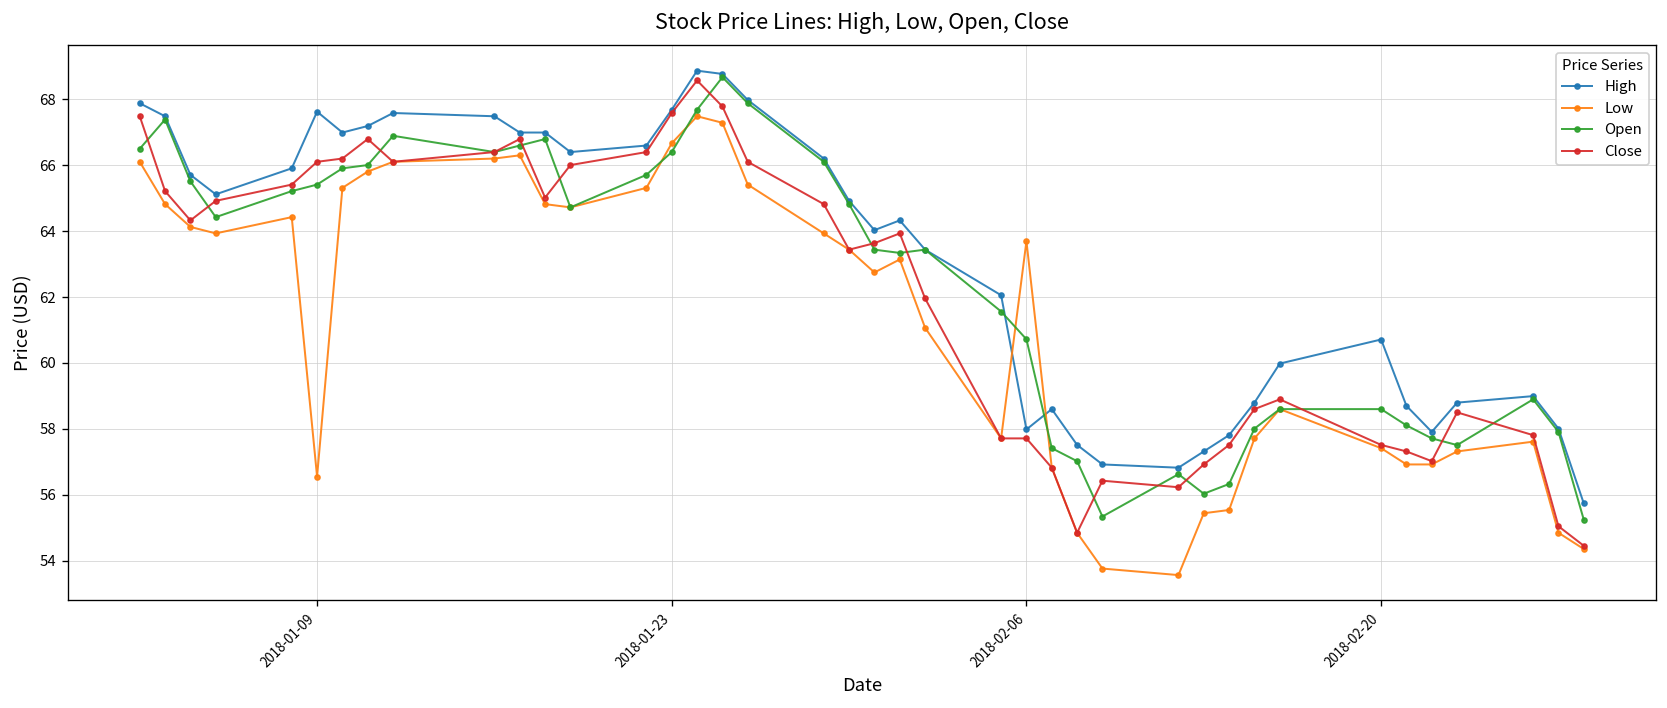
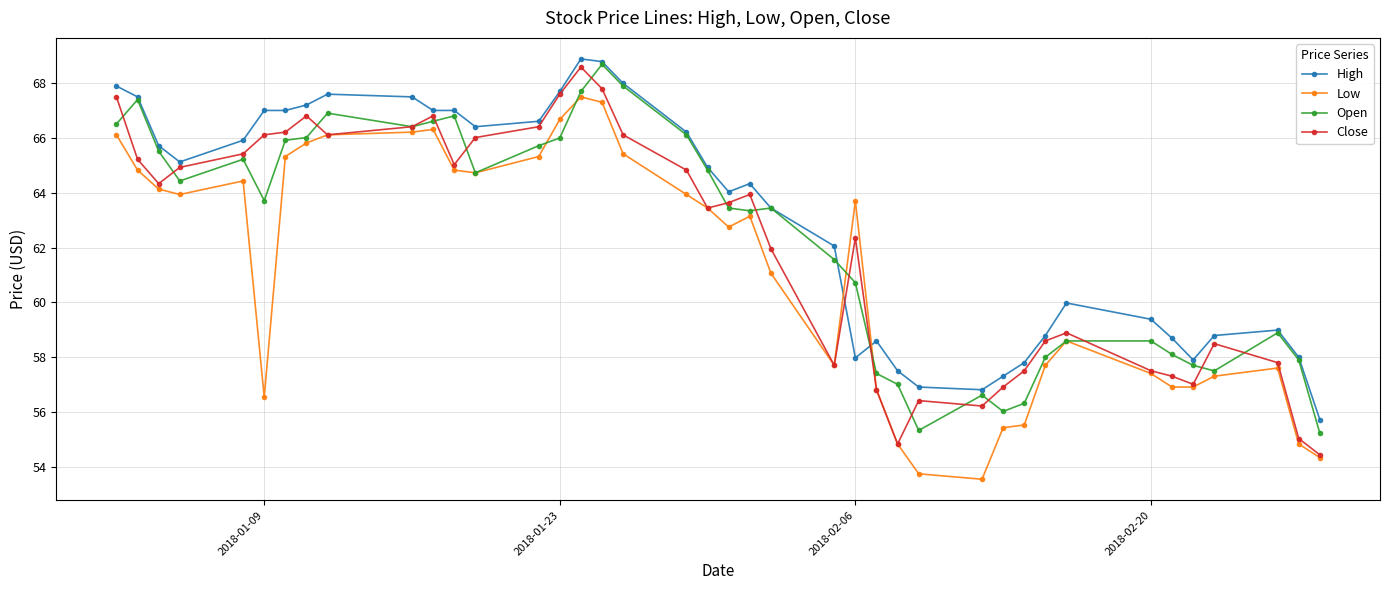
High, 2018-01-09: 67.6 -> 67.0
Open, 2018-01-09: 65.4 -> 63.7
Open, 2018-01-23: 66.4 -> 66.0
Close, 2018-02-06: 57.7 -> 62.4
High, 2018-02-20: 60.7 -> 59.4
